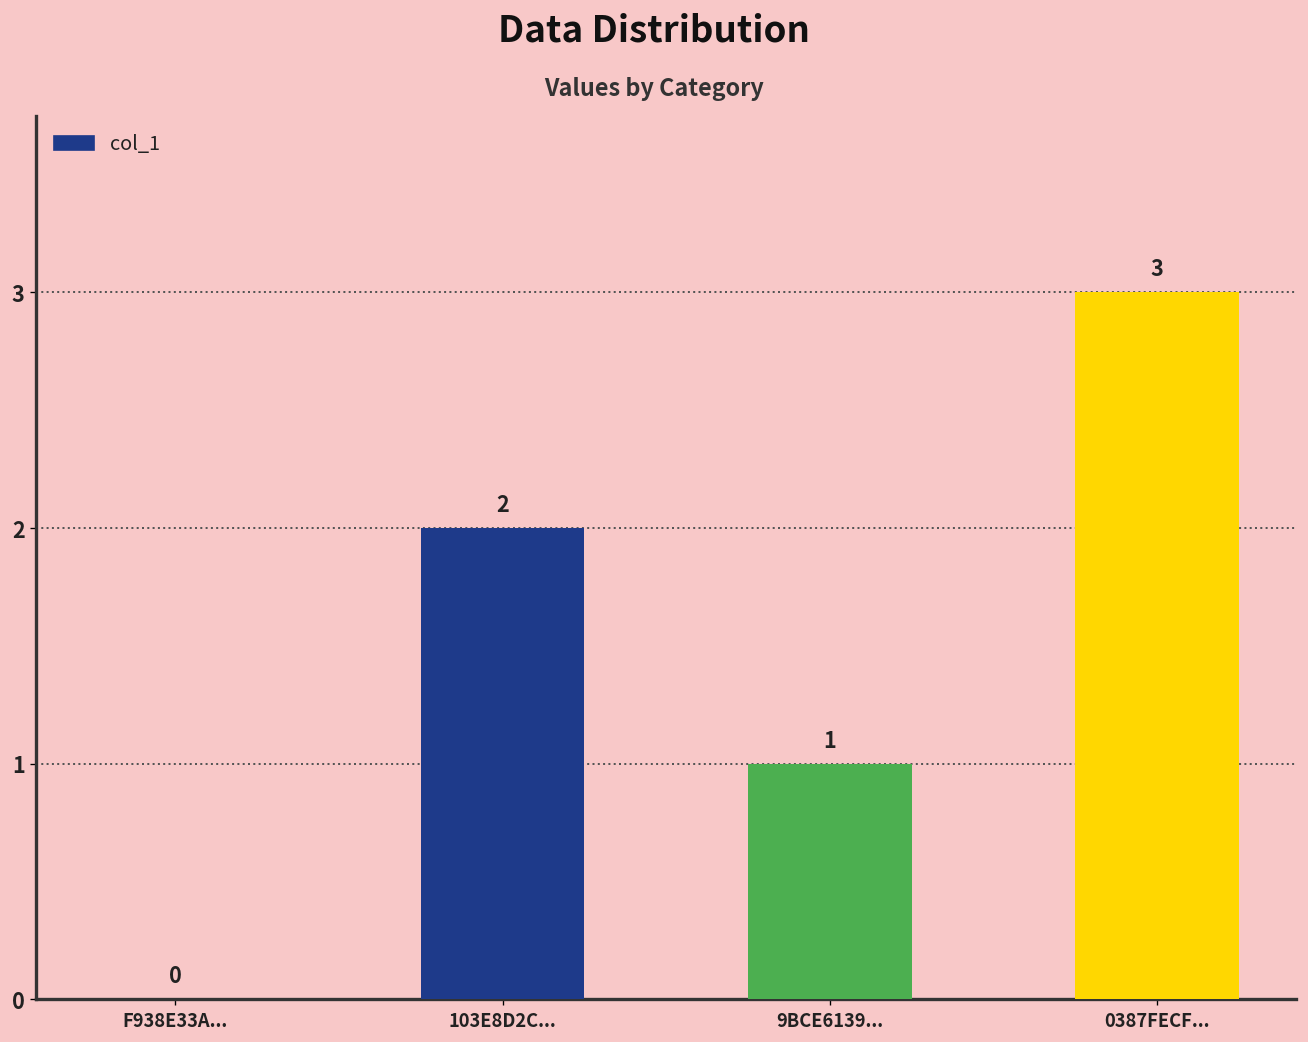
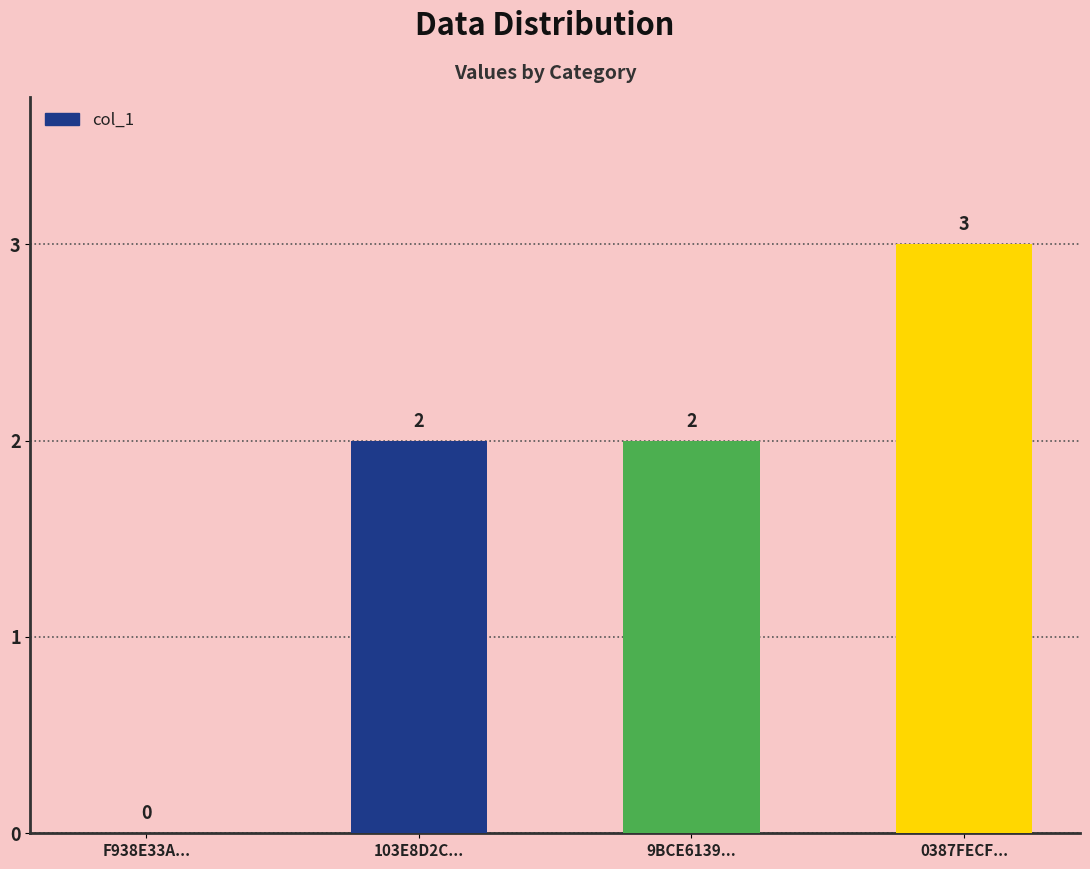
9BCE6139...: 1 -> 2
